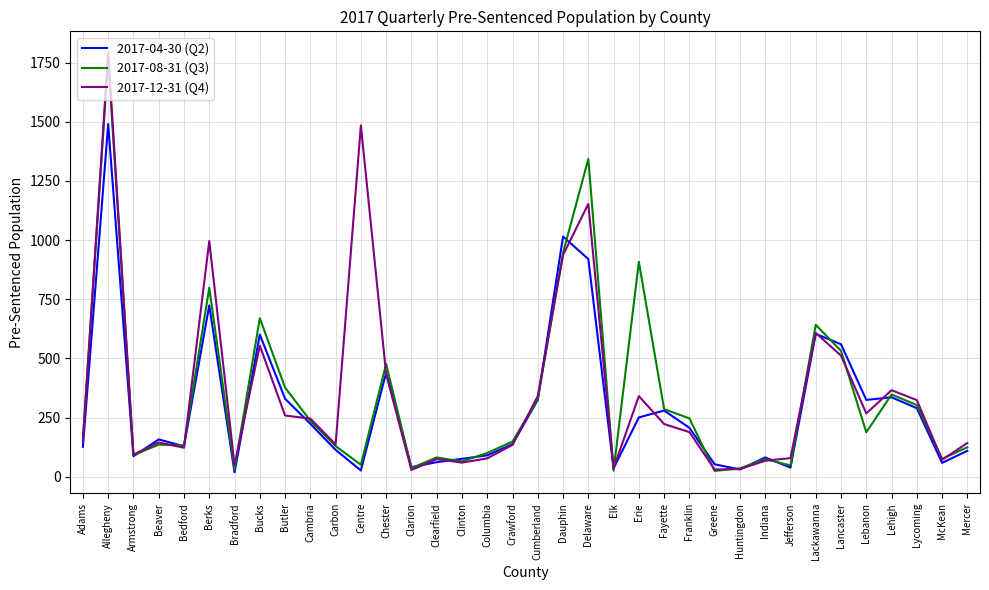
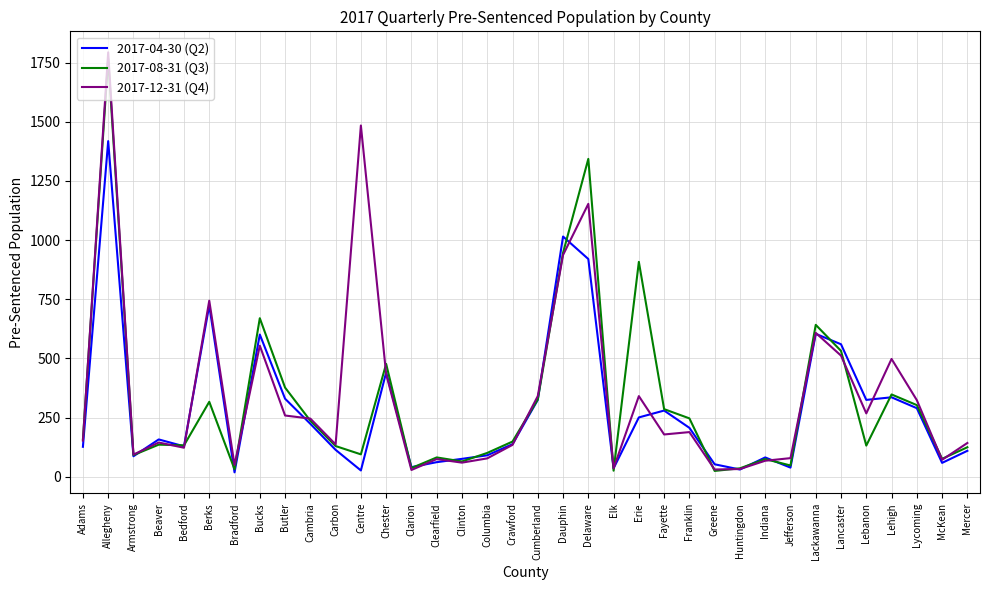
2017-04-30 (Q2), Allegheny: 1490 -> 1420
2017-08-31 (Q3), Berks: 800 -> 320
2017-12-31 (Q4), Berks: 1000 -> 740
2017-08-31 (Q3), Centre: 50 -> 100
2017-12-31 (Q4), Fayette: 220 -> 180
2017-08-31 (Q3), Lebanon: 190 -> 130
2017-12-31 (Q4), Lehigh: 370 -> 500
